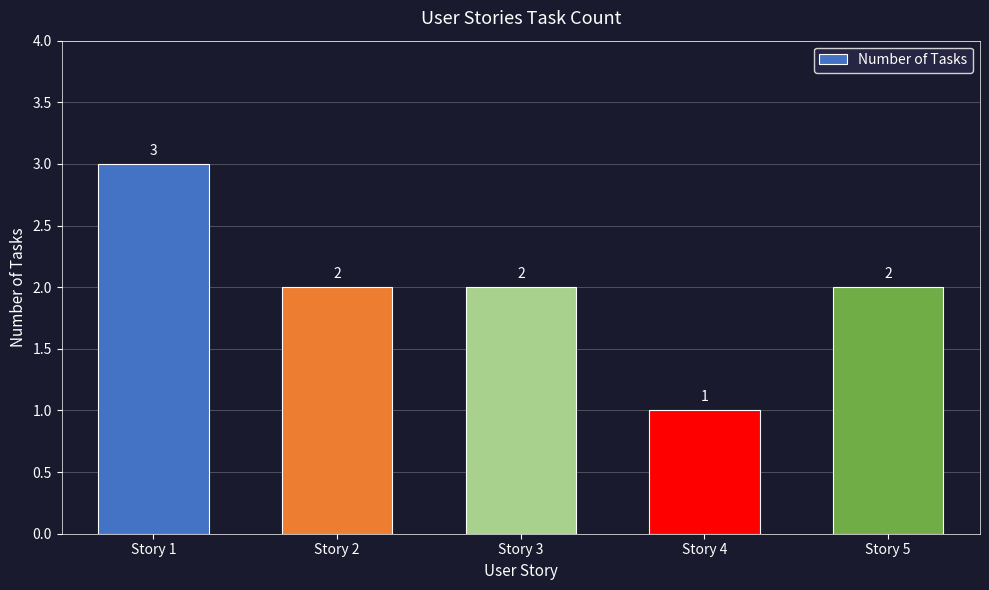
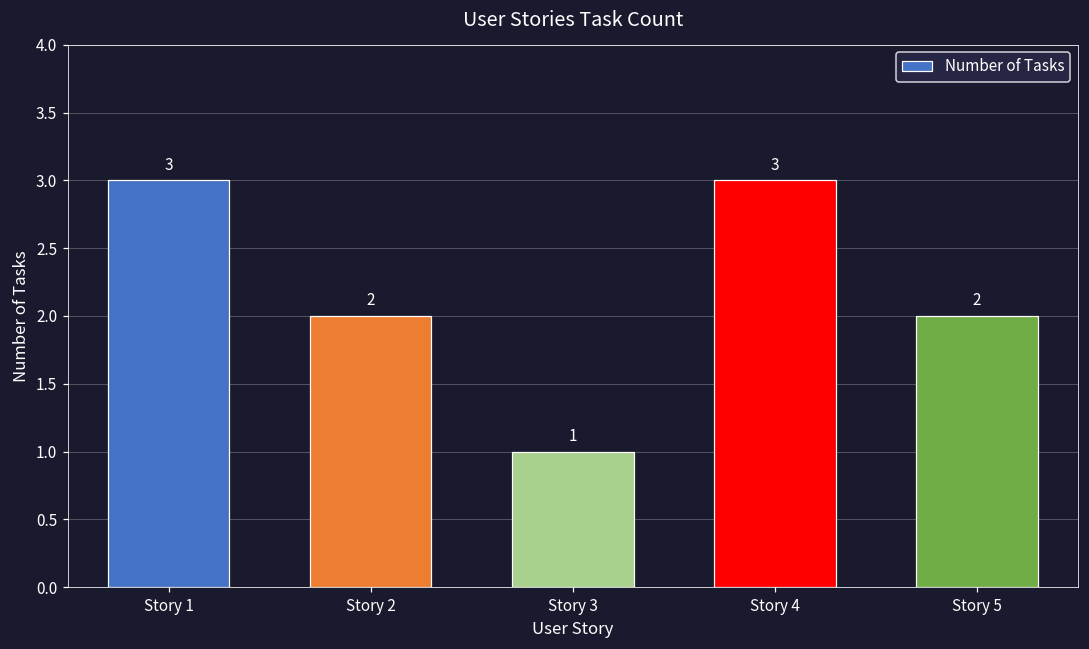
Story 3: 2 -> 1
Story 4: 1 -> 3
